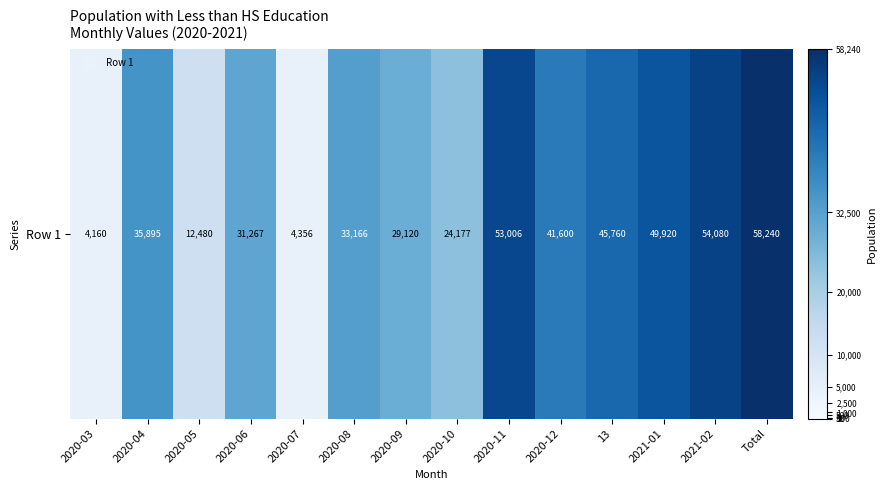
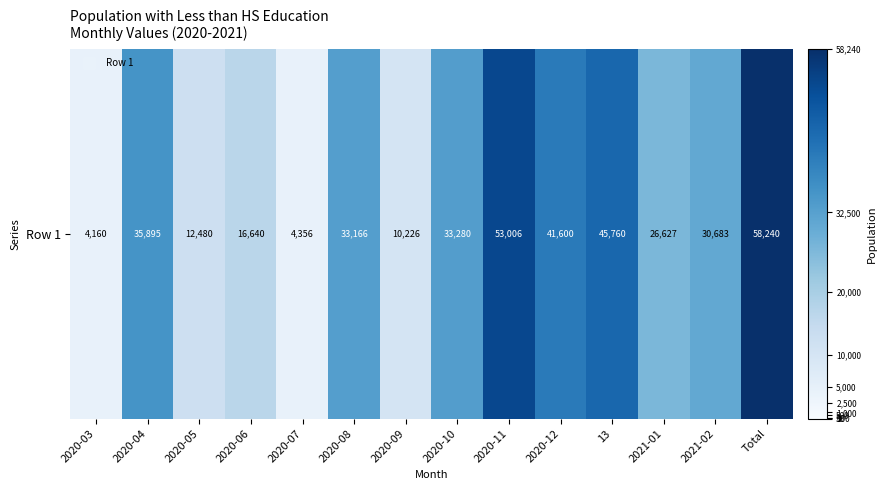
Row 1, 2020-06: 31,267 -> 16,640
Row 1, 2020-09: 29,120 -> 10,226
Row 1, 2020-10: 24,177 -> 33,280
Row 1, 2021-01: 49,920 -> 26,627
Row 1, 2021-02: 54,080 -> 30,683
